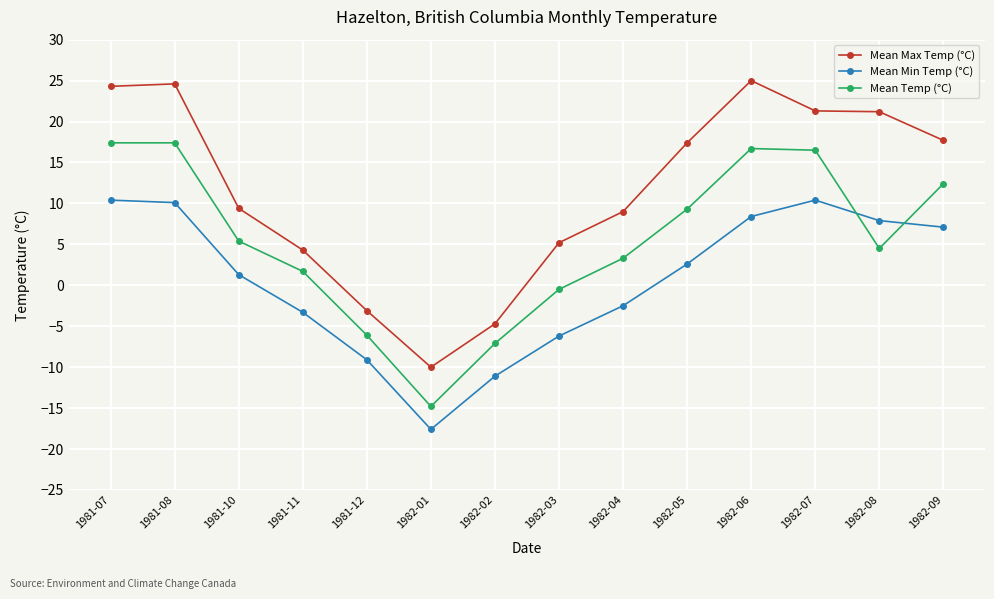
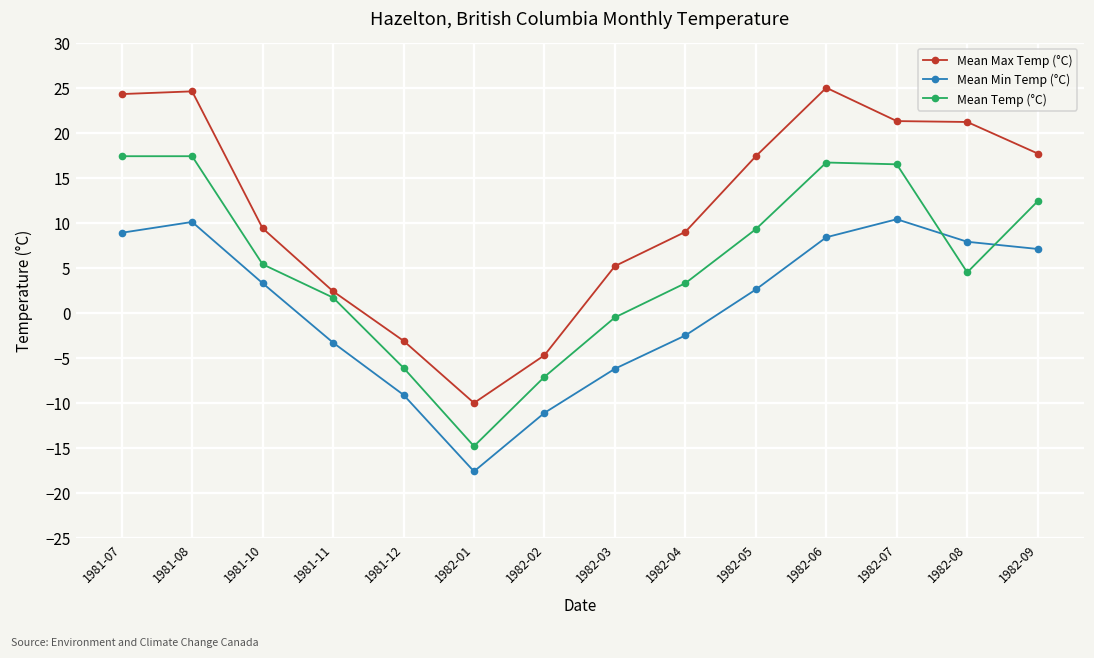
Mean Min Temp (°C), 1981-07: 10 -> 9
Mean Min Temp (°C), 1981-10: 1 -> 3
Mean Max Temp (°C), 1981-11: 4 -> 2
